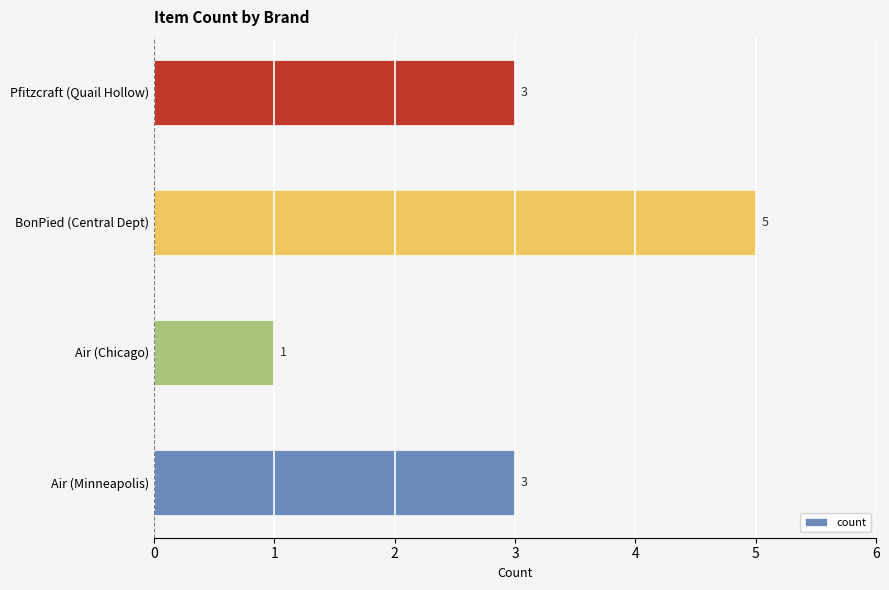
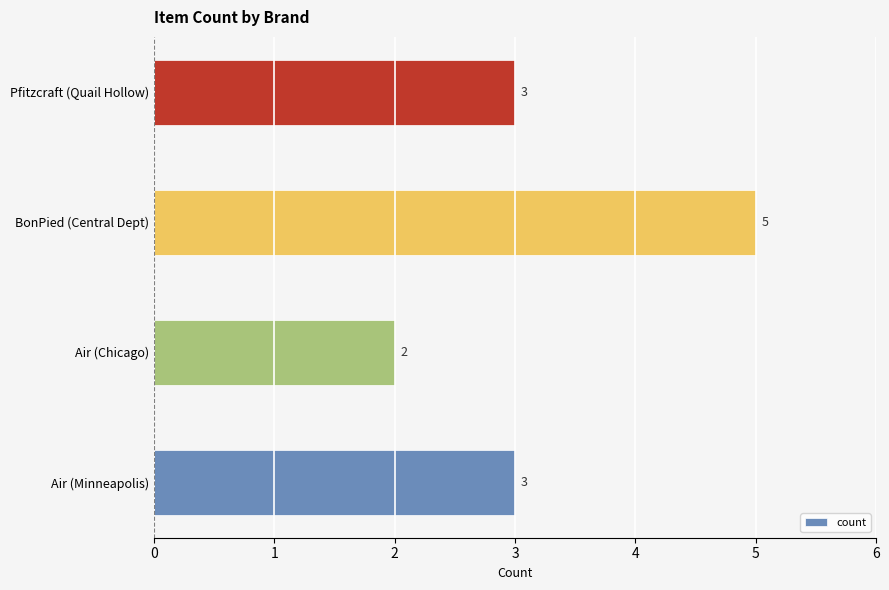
Air (Chicago): 1 -> 2
